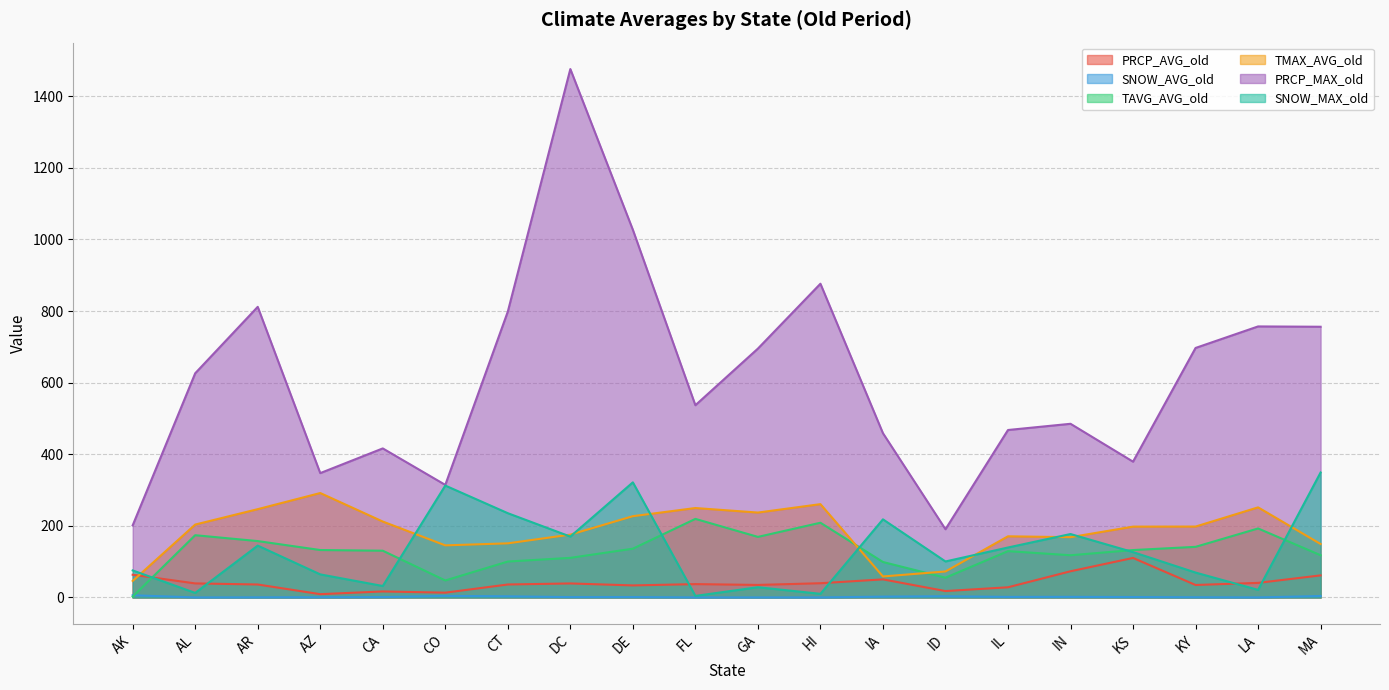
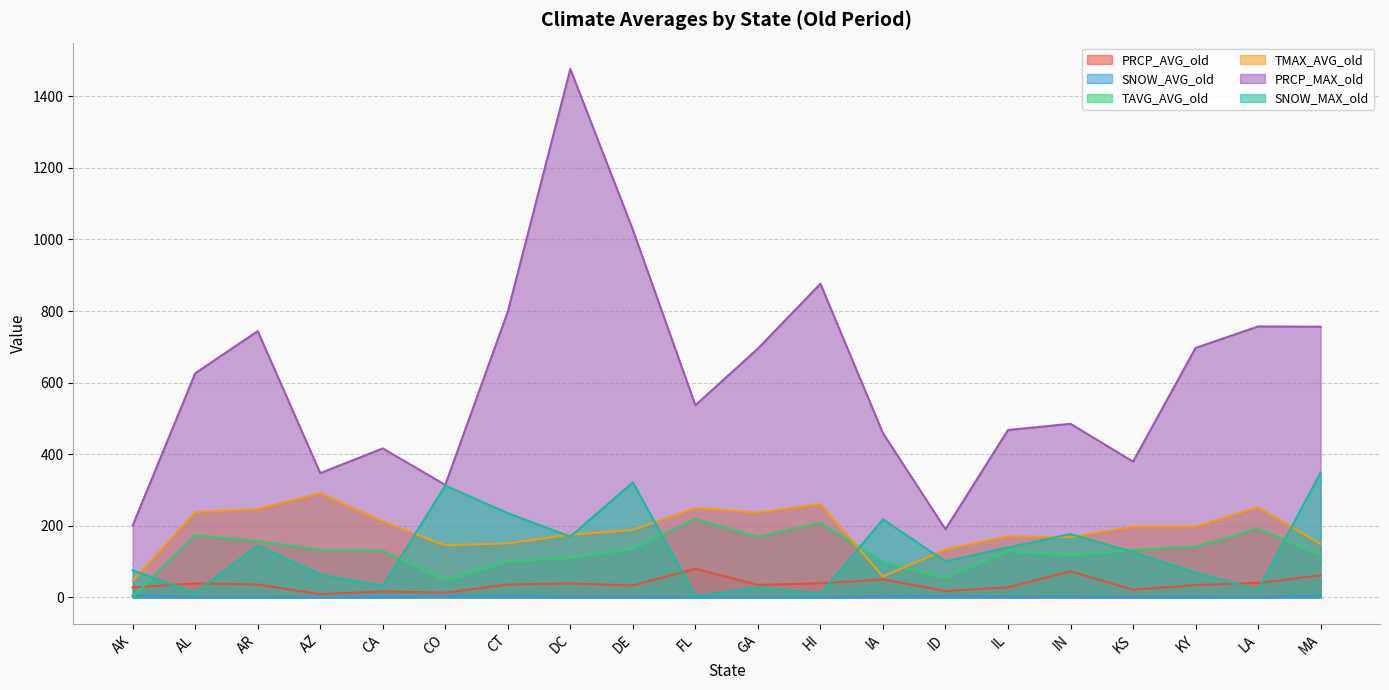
PRCP_AVG_old, AK: 60 -> 30
TMAX_AVG_old, AL: 200 -> 240
PRCP_MAX_old, AR: 810 -> 740
TMAX_AVG_old, DE: 230 -> 190
PRCP_AVG_old, FL: 40 -> 80
TMAX_AVG_old, ID: 70 -> 130
PRCP_AVG_old, KS: 110 -> 20
